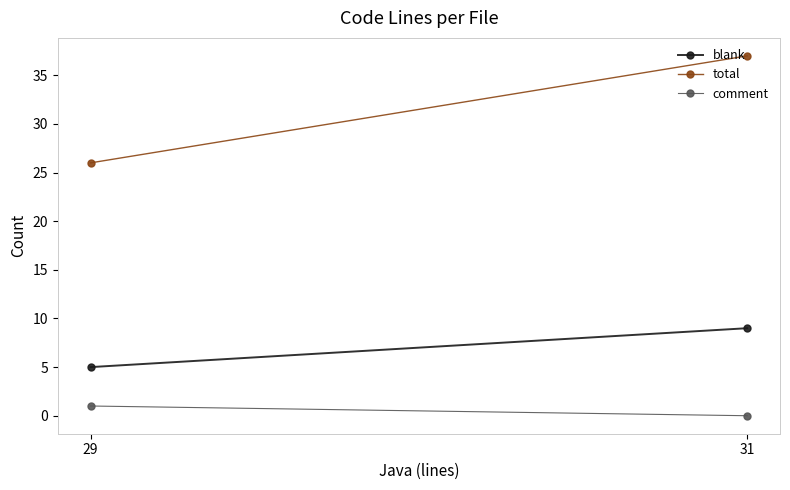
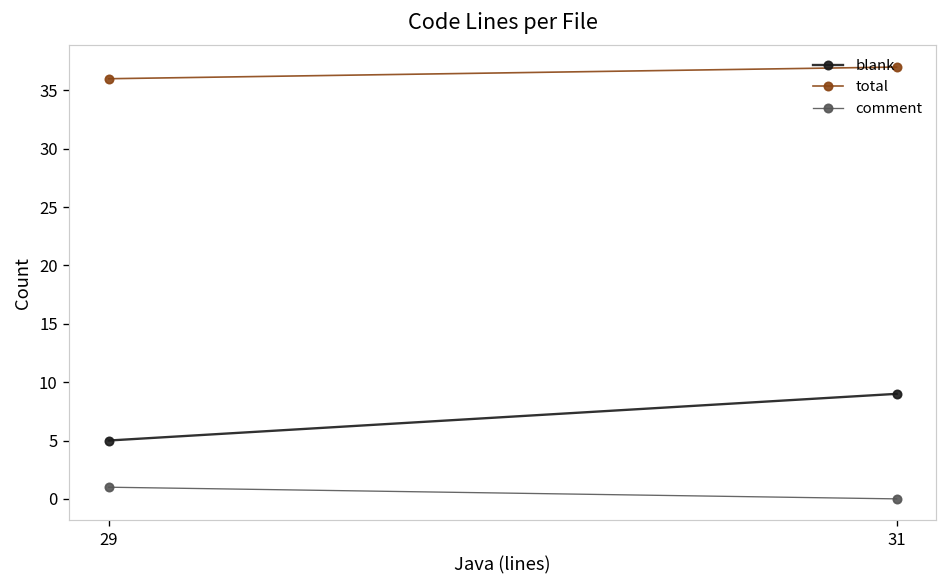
total, 29: 26 -> 36
